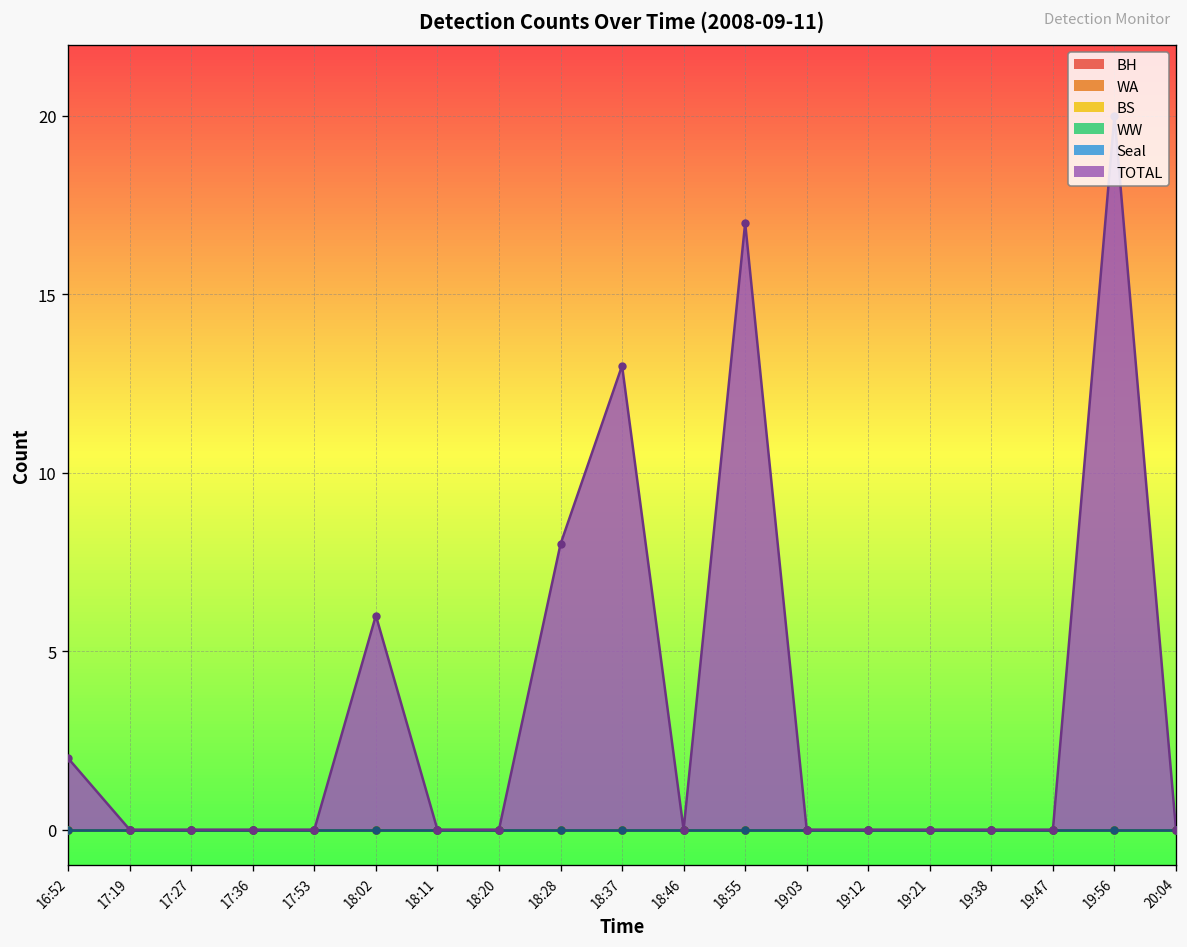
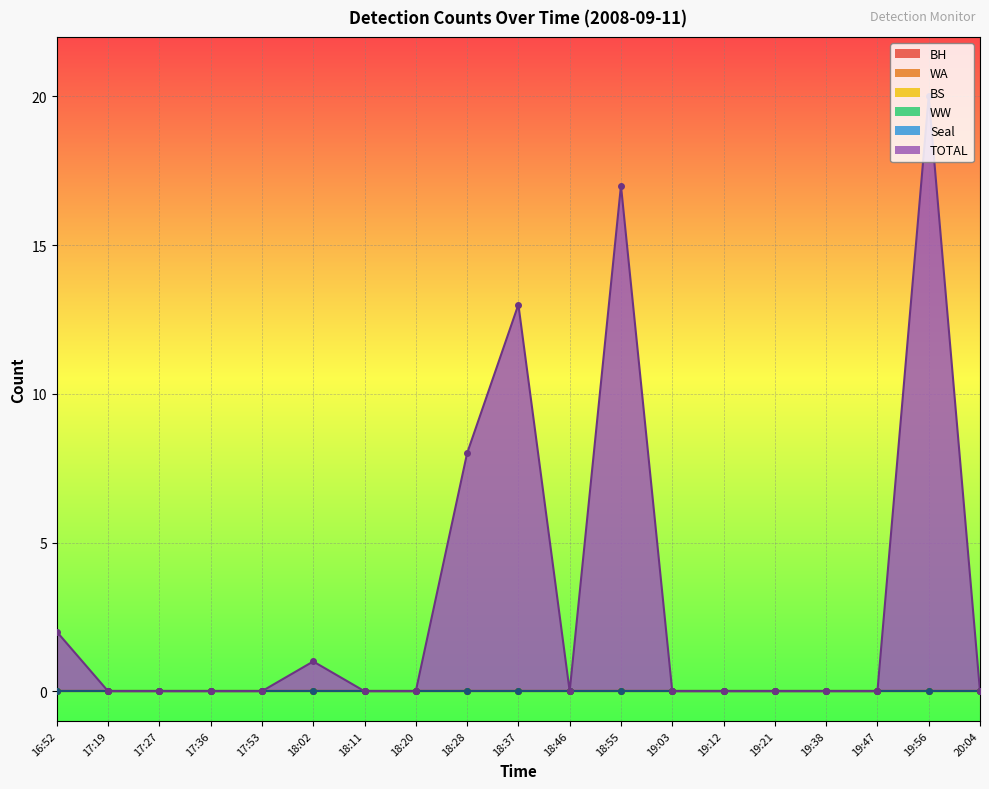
TOTAL, 18:02: 6 -> 1
